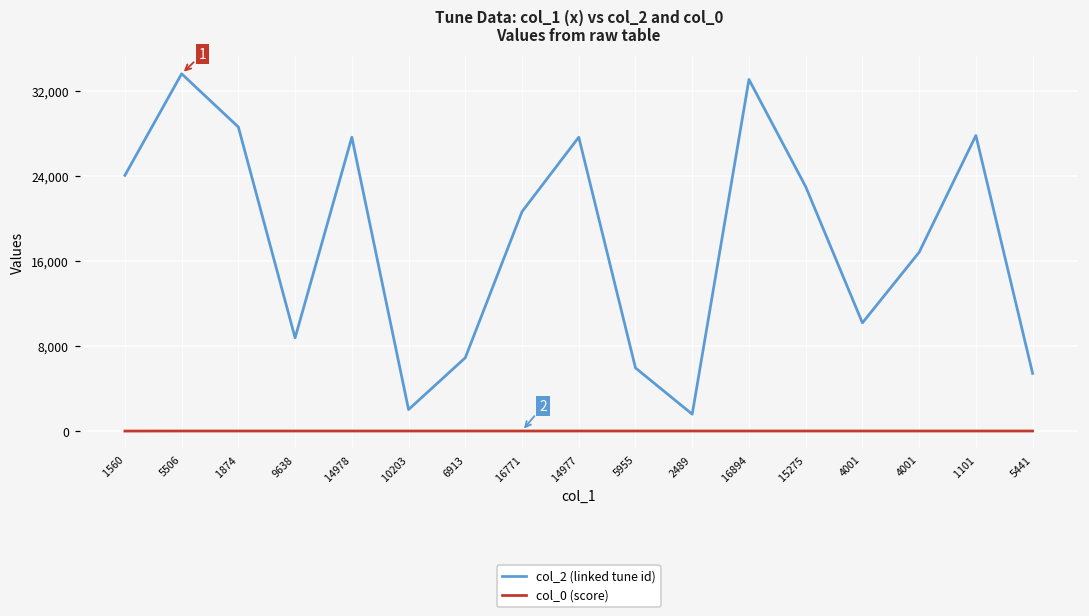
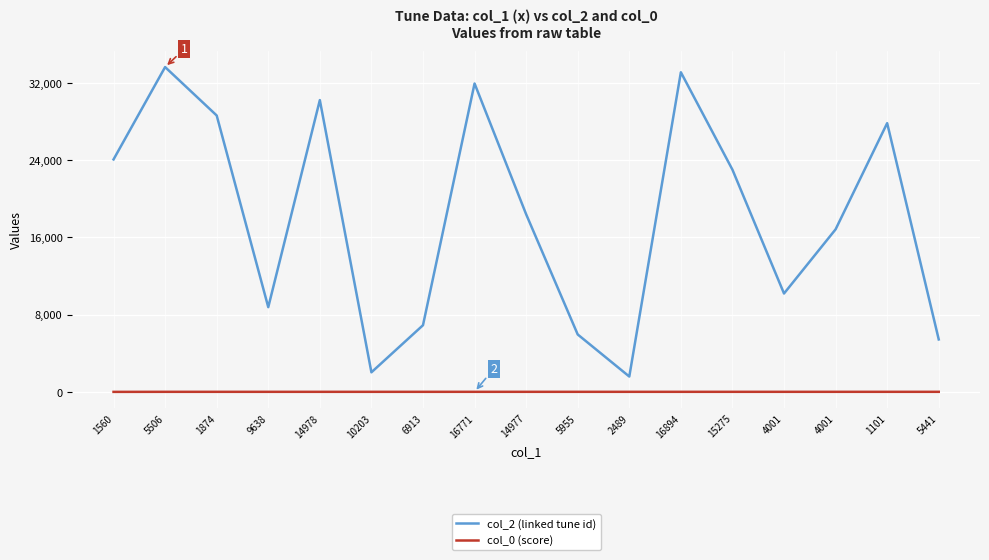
col_2 (linked tune id), 14978: 28,000 -> 30,000
col_2 (linked tune id), 16771: 21,000 -> 32,000
col_2 (linked tune id), 14977: 28,000 -> 18,000
